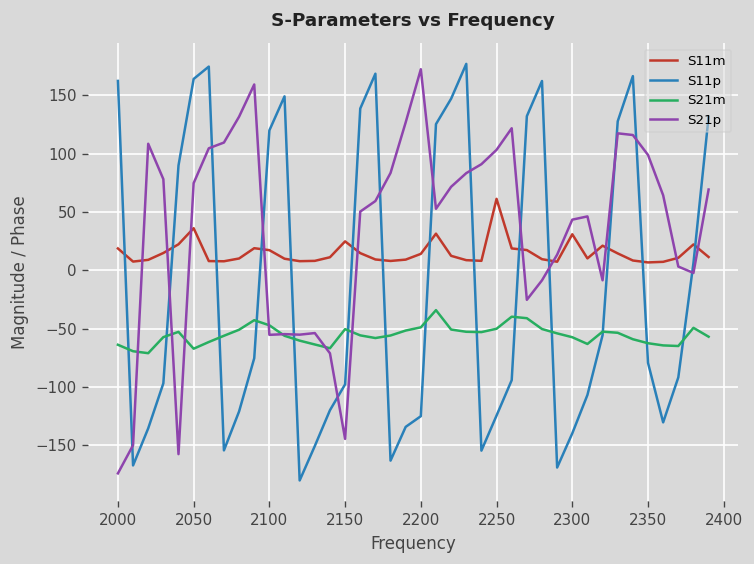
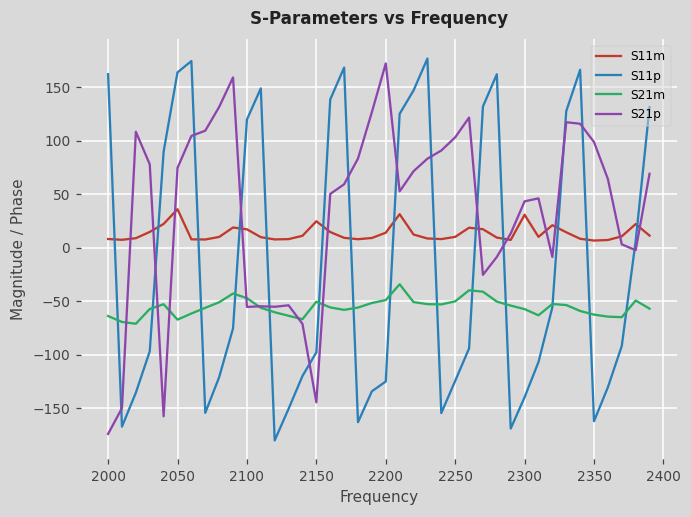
S11m, 2000: 20 -> 10
S11m, 2250: 60 -> 10
S11p, 2350: -80 -> -160
